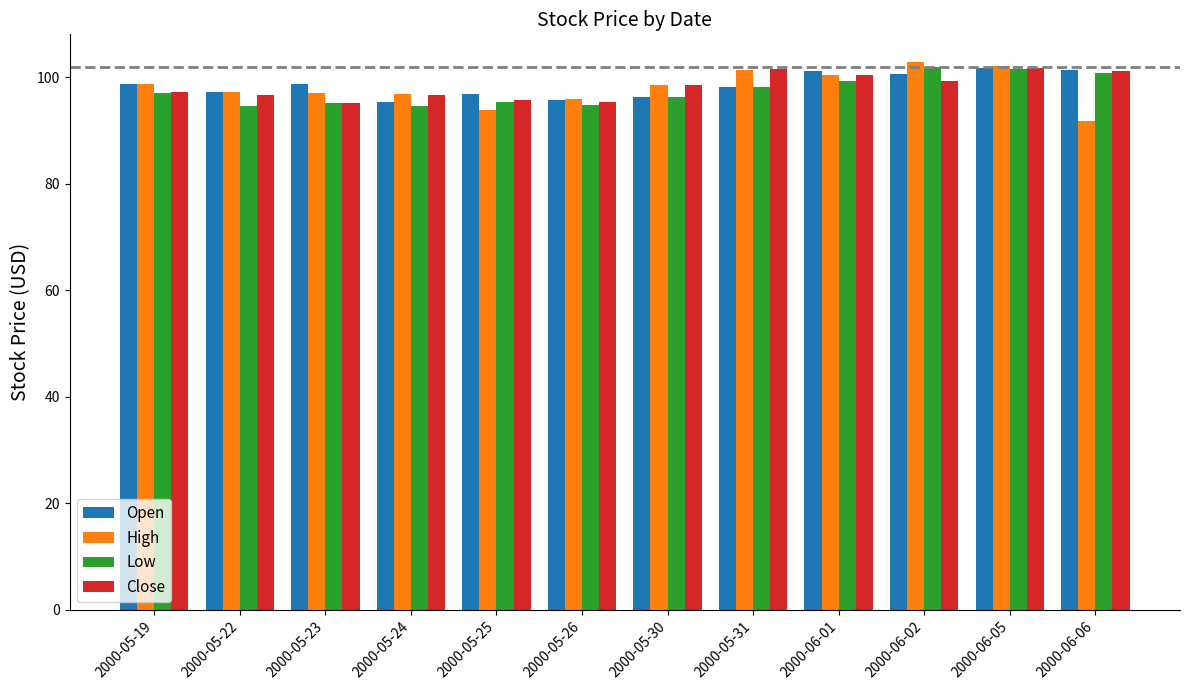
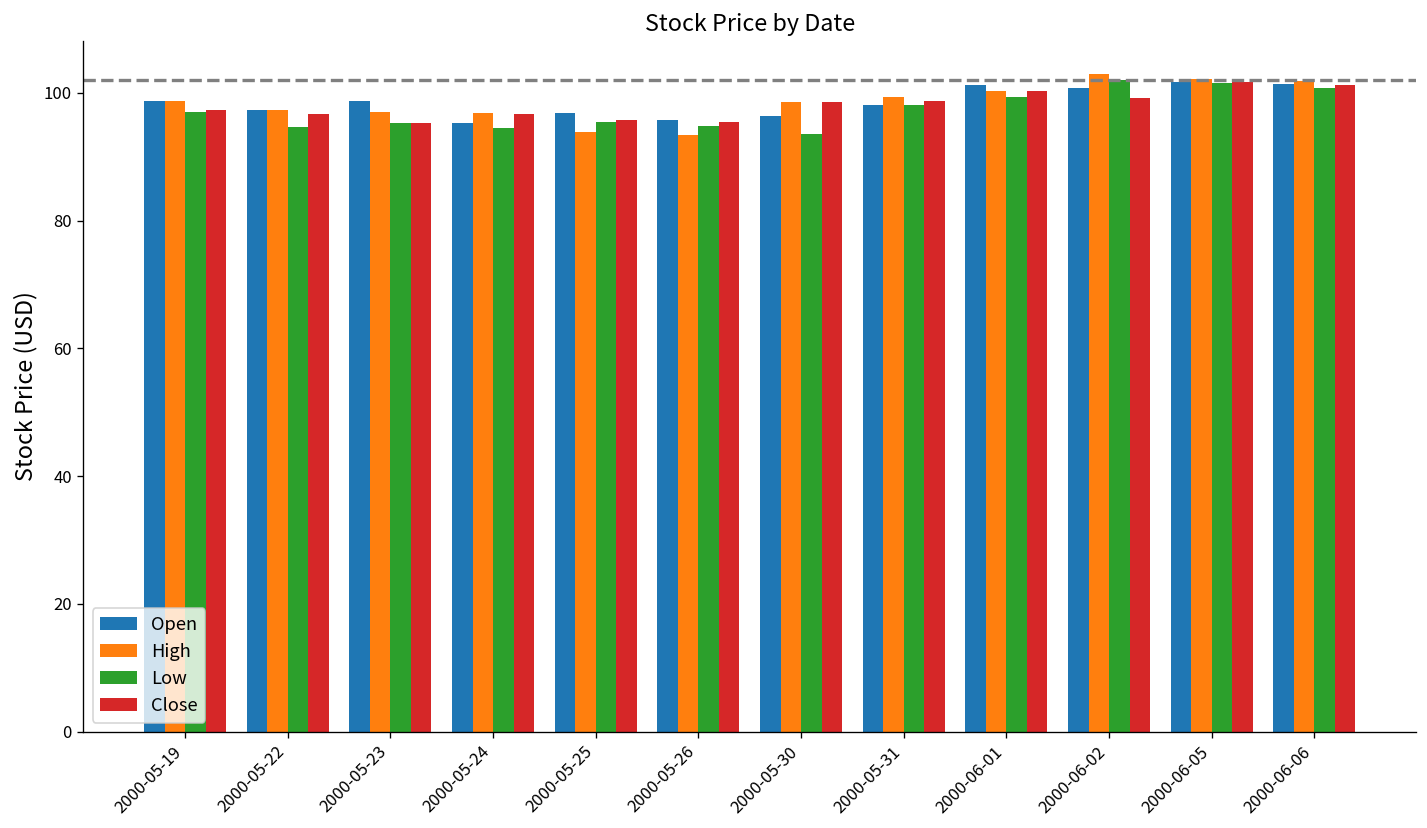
High, 2000-05-26: 96 -> 93
Low, 2000-05-30: 96 -> 94
High, 2000-05-31: 101 -> 99
Close, 2000-05-31: 102 -> 99
High, 2000-06-06: 92 -> 102
